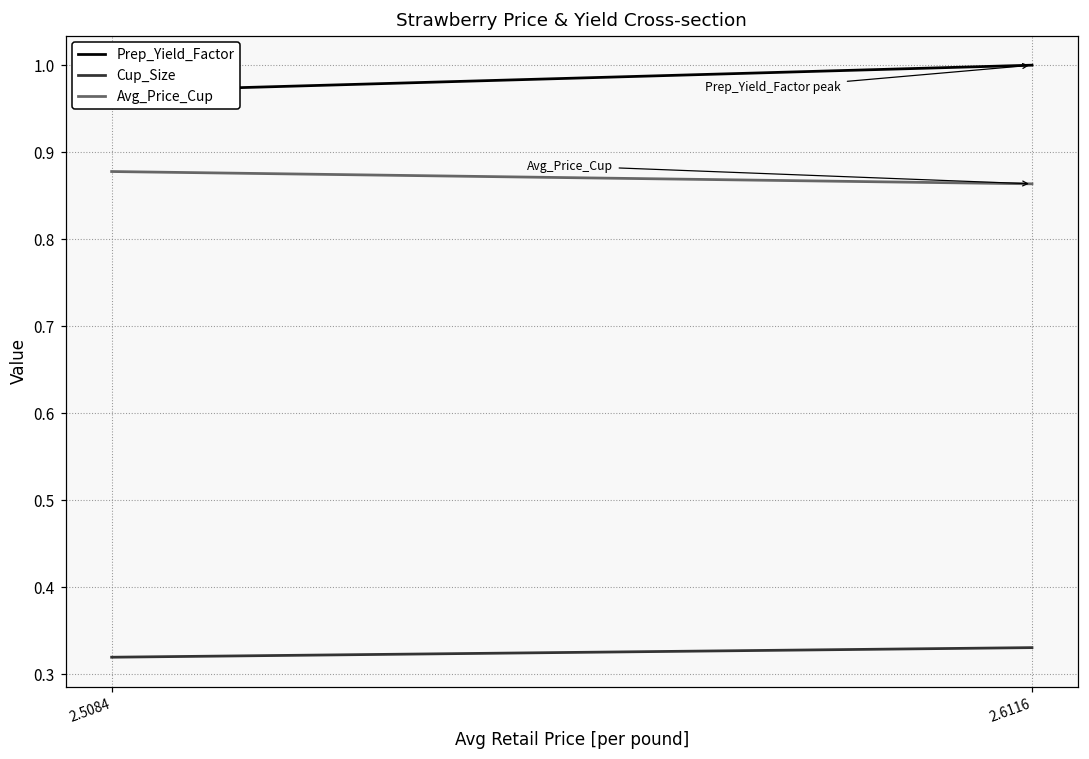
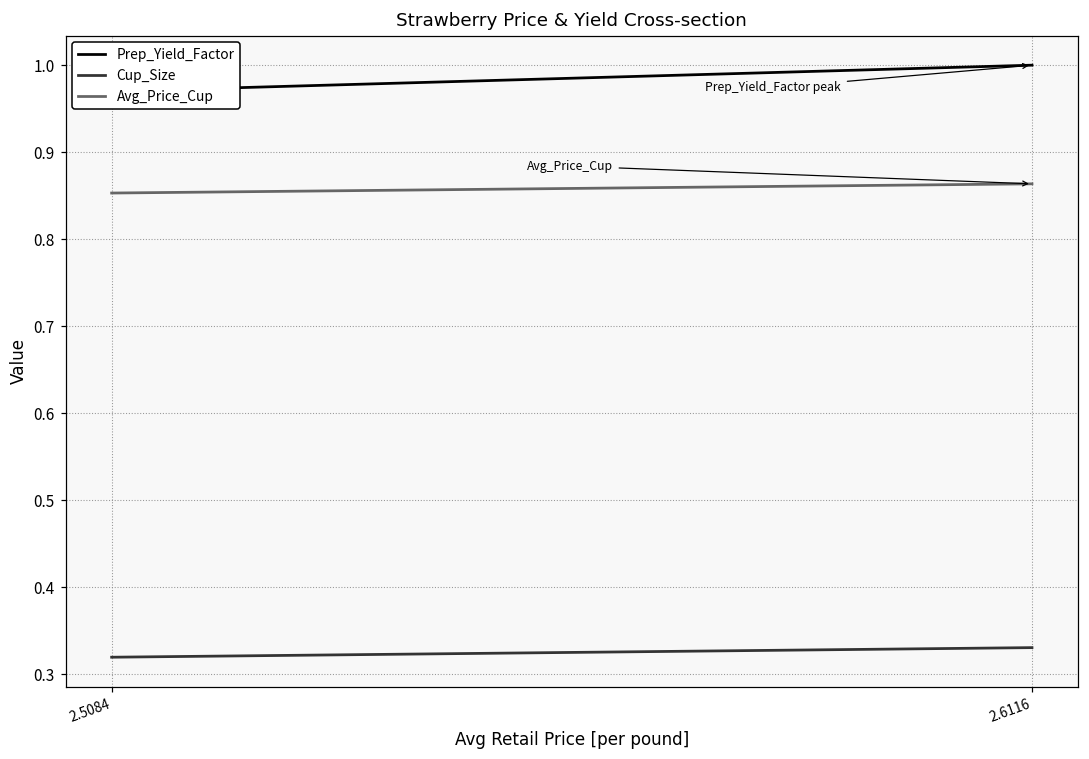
Avg_Price_Cup, 2.5084: 0.88 -> 0.85
